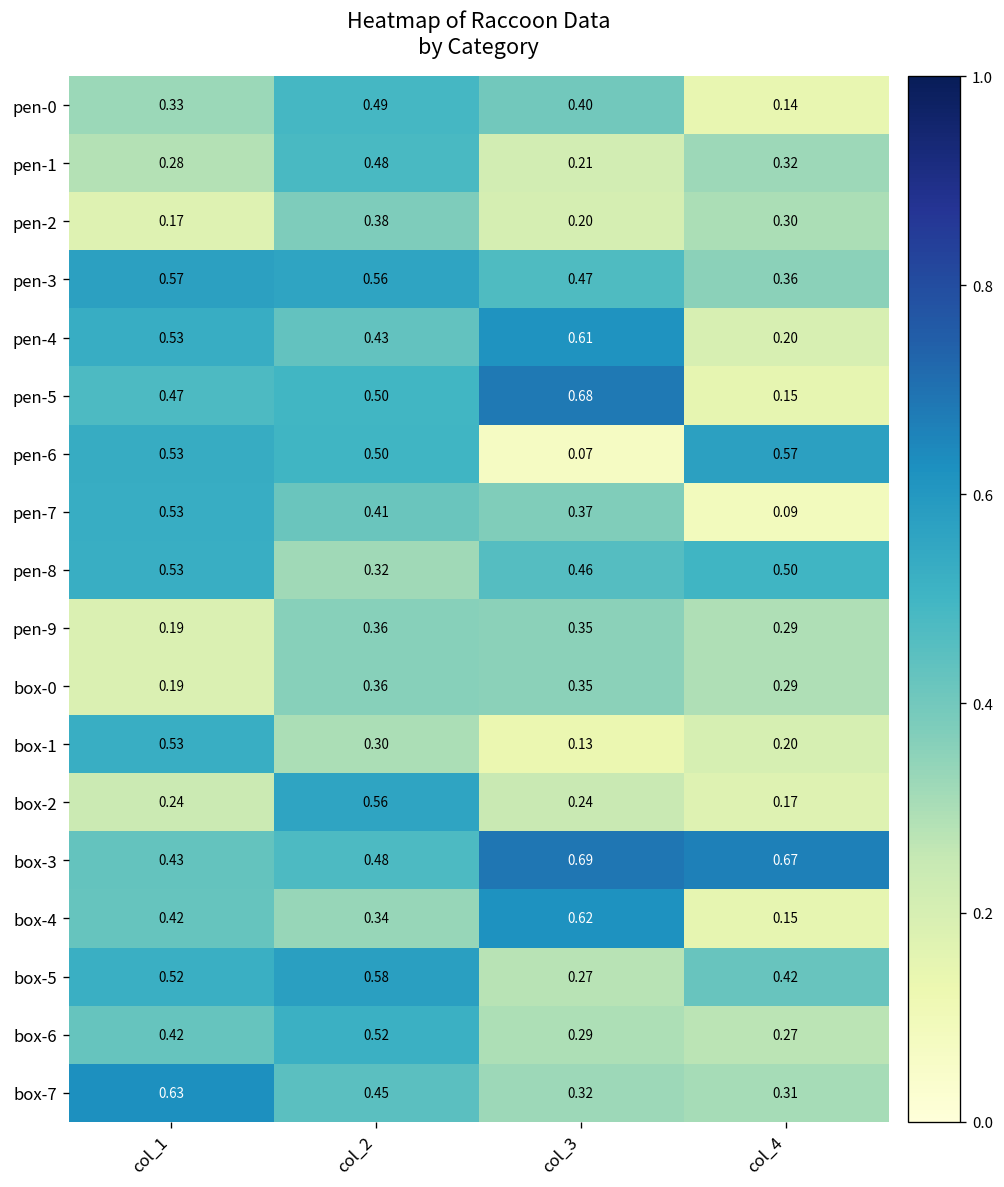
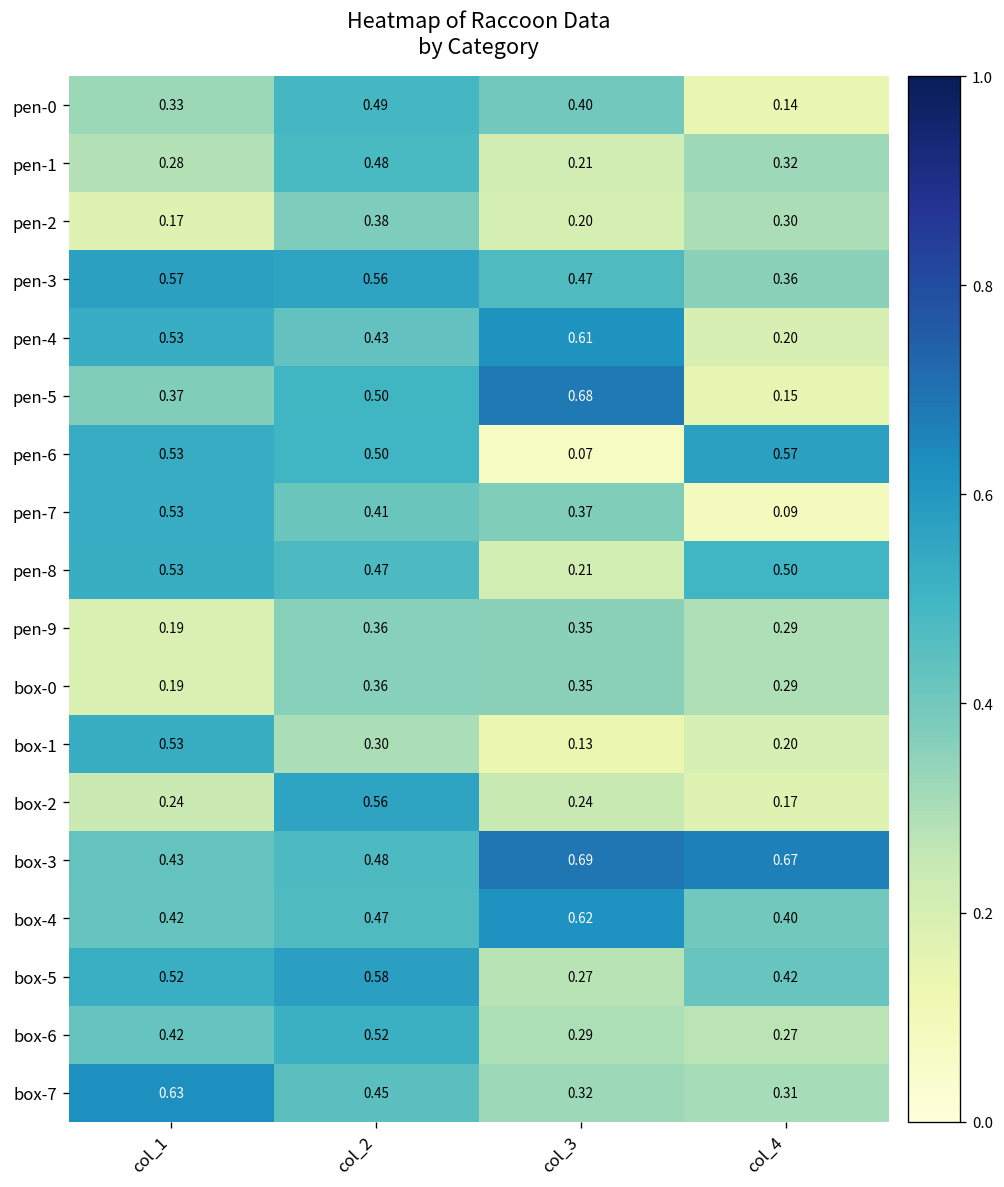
pen-5, col_1: 0.47 -> 0.37
pen-8, col_2: 0.32 -> 0.47
pen-8, col_3: 0.46 -> 0.21
box-4, col_2: 0.34 -> 0.47
box-4, col_4: 0.15 -> 0.40
